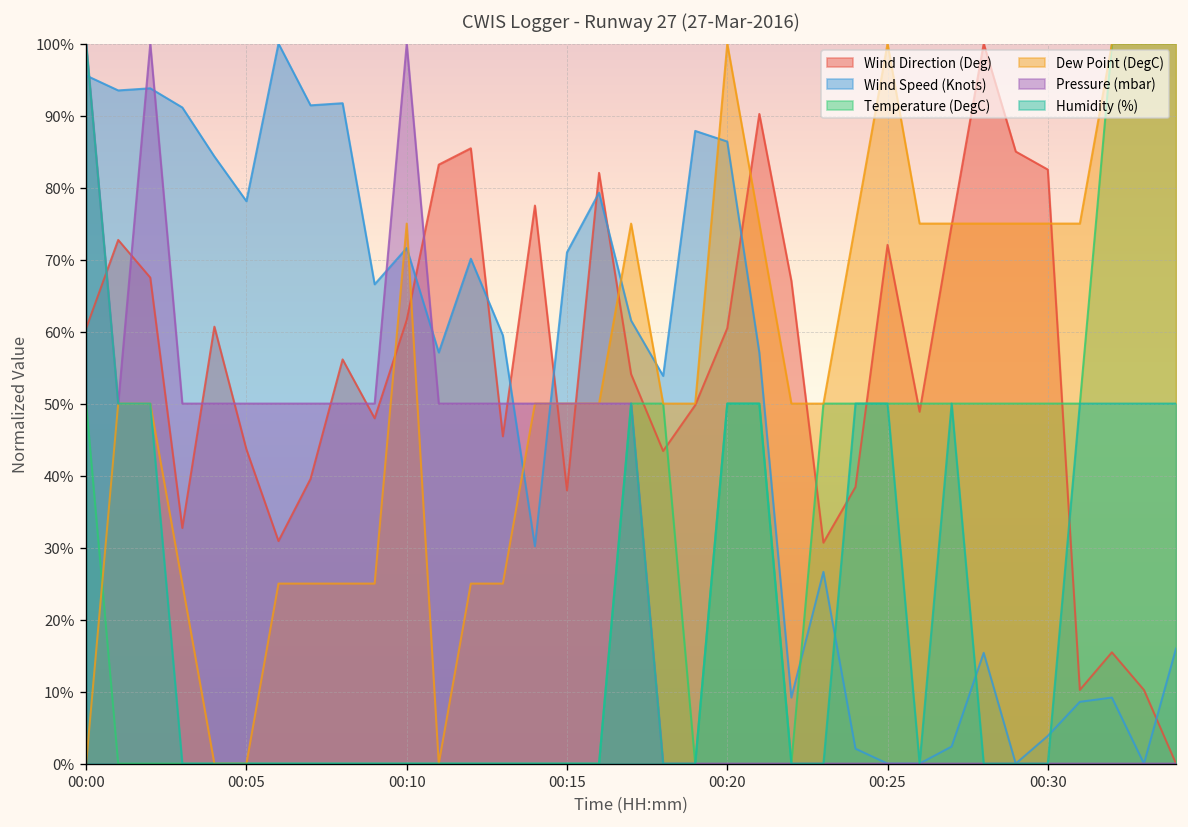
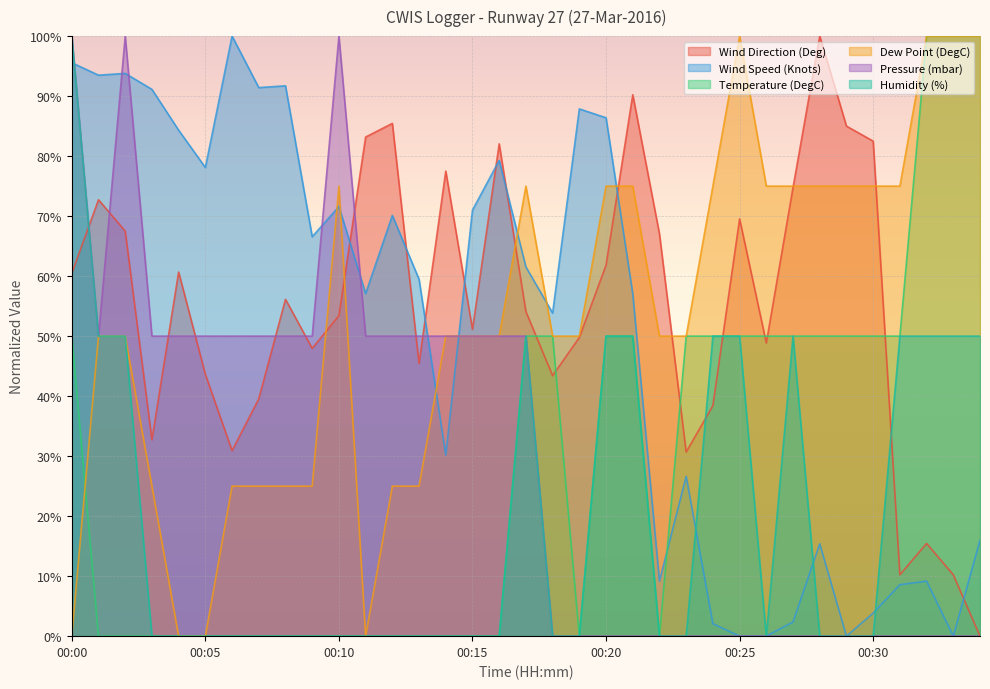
Wind Direction (Deg), 00:10: 62% -> 53%
Wind Direction (Deg), 00:15: 38% -> 51%
Wind Direction (Deg), 00:20: 60% -> 62%
Dew Point (DegC), 00:20: 100% -> 75%
Wind Direction (Deg), 00:25: 72% -> 70%
